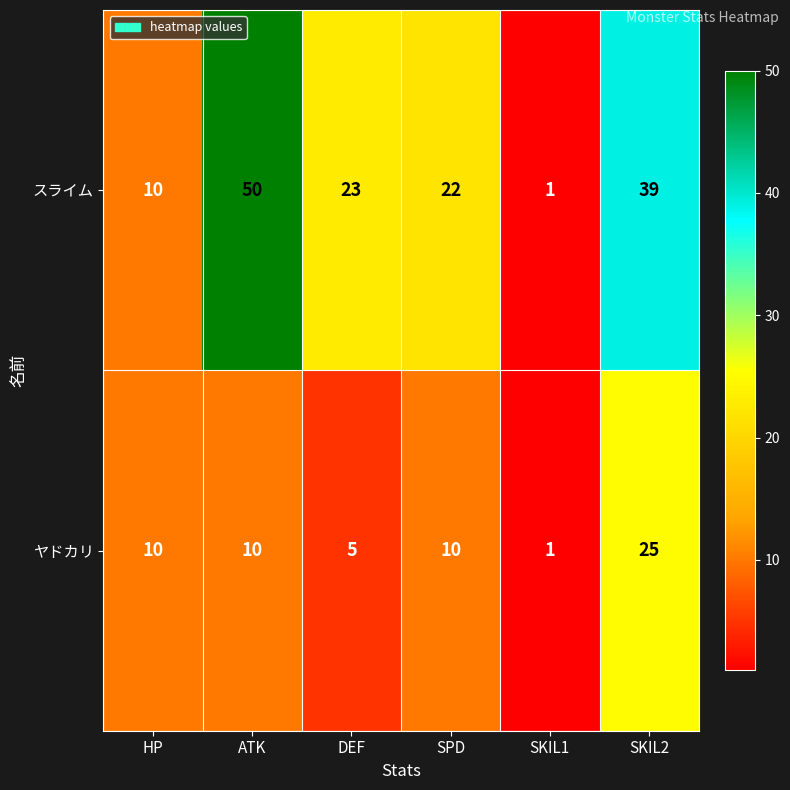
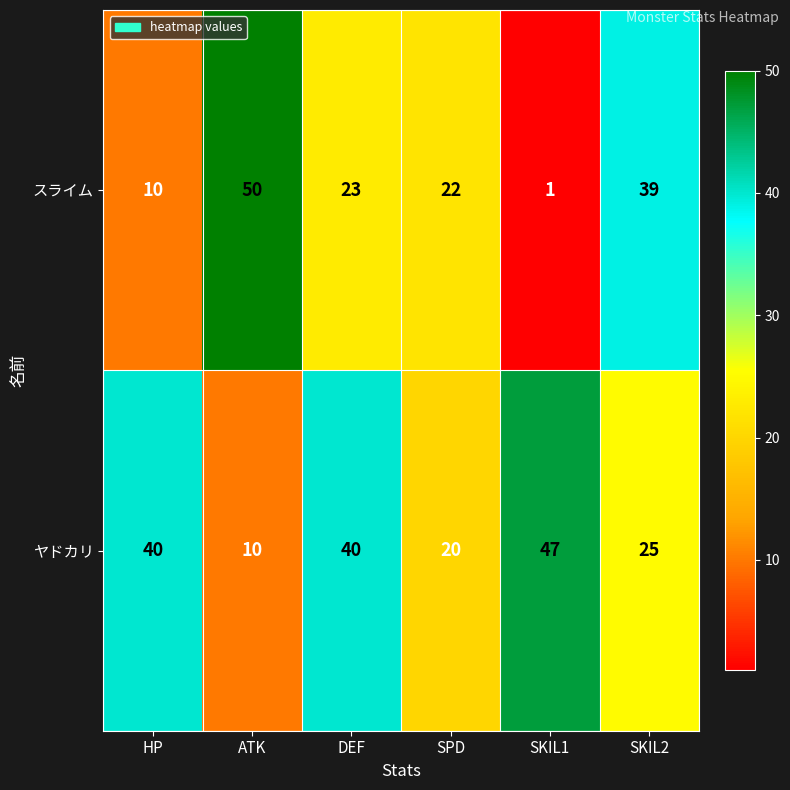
ヤドカリ, HP: 10 -> 40
ヤドカリ, DEF: 5 -> 40
ヤドカリ, SPD: 10 -> 20
ヤドカリ, SKIL1: 1 -> 47
